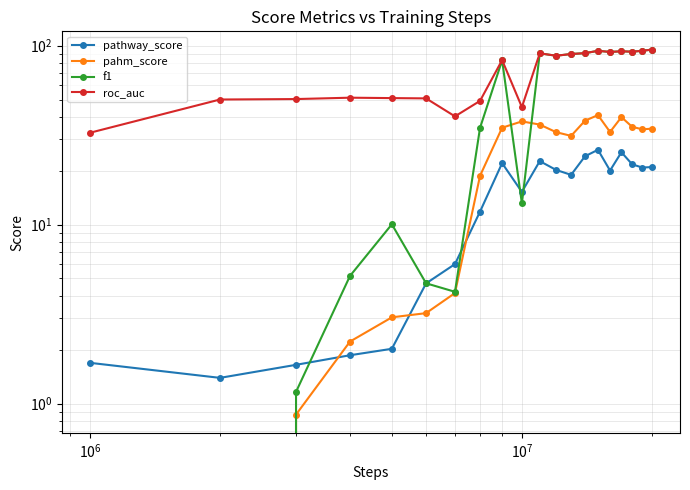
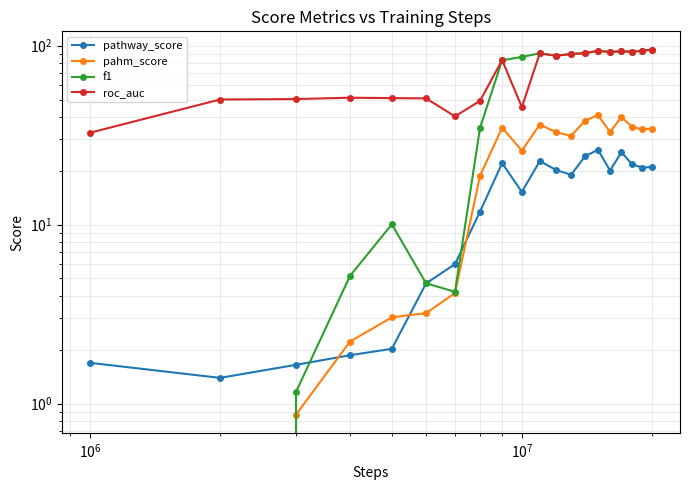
pahm_score, 10^7: 38 -> 26
f1, 10^7: 13 -> 90
